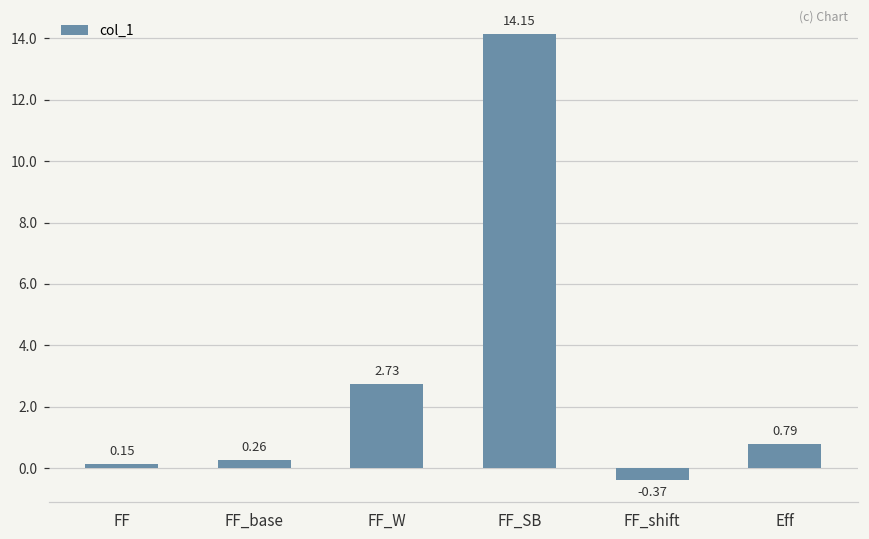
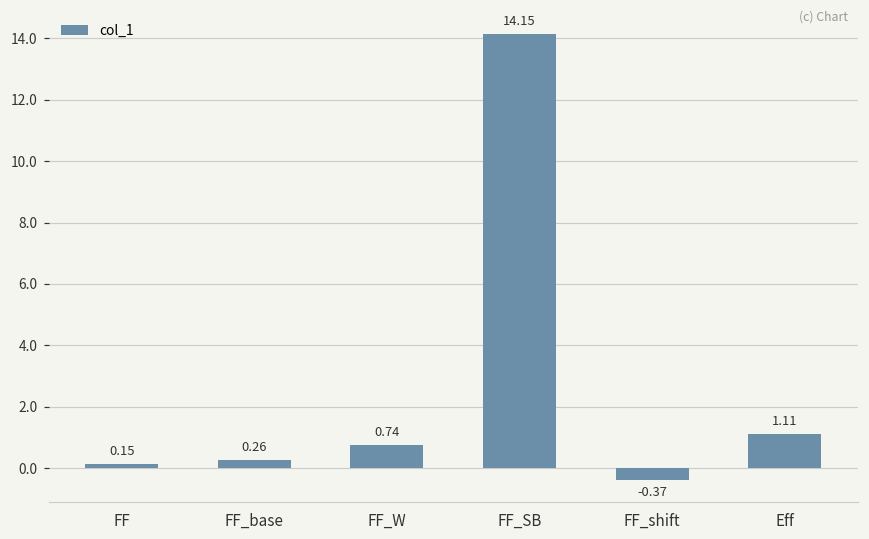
FF_W: 2.73 -> 0.74
Eff: 0.79 -> 1.11
